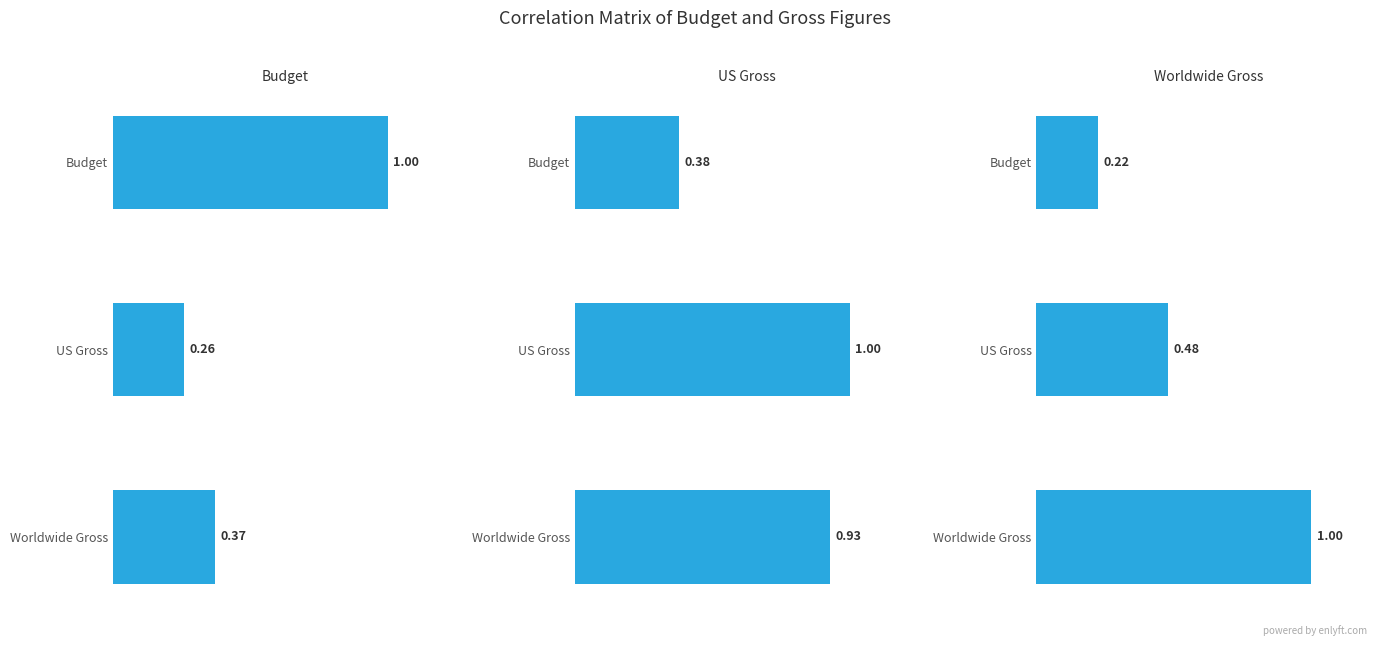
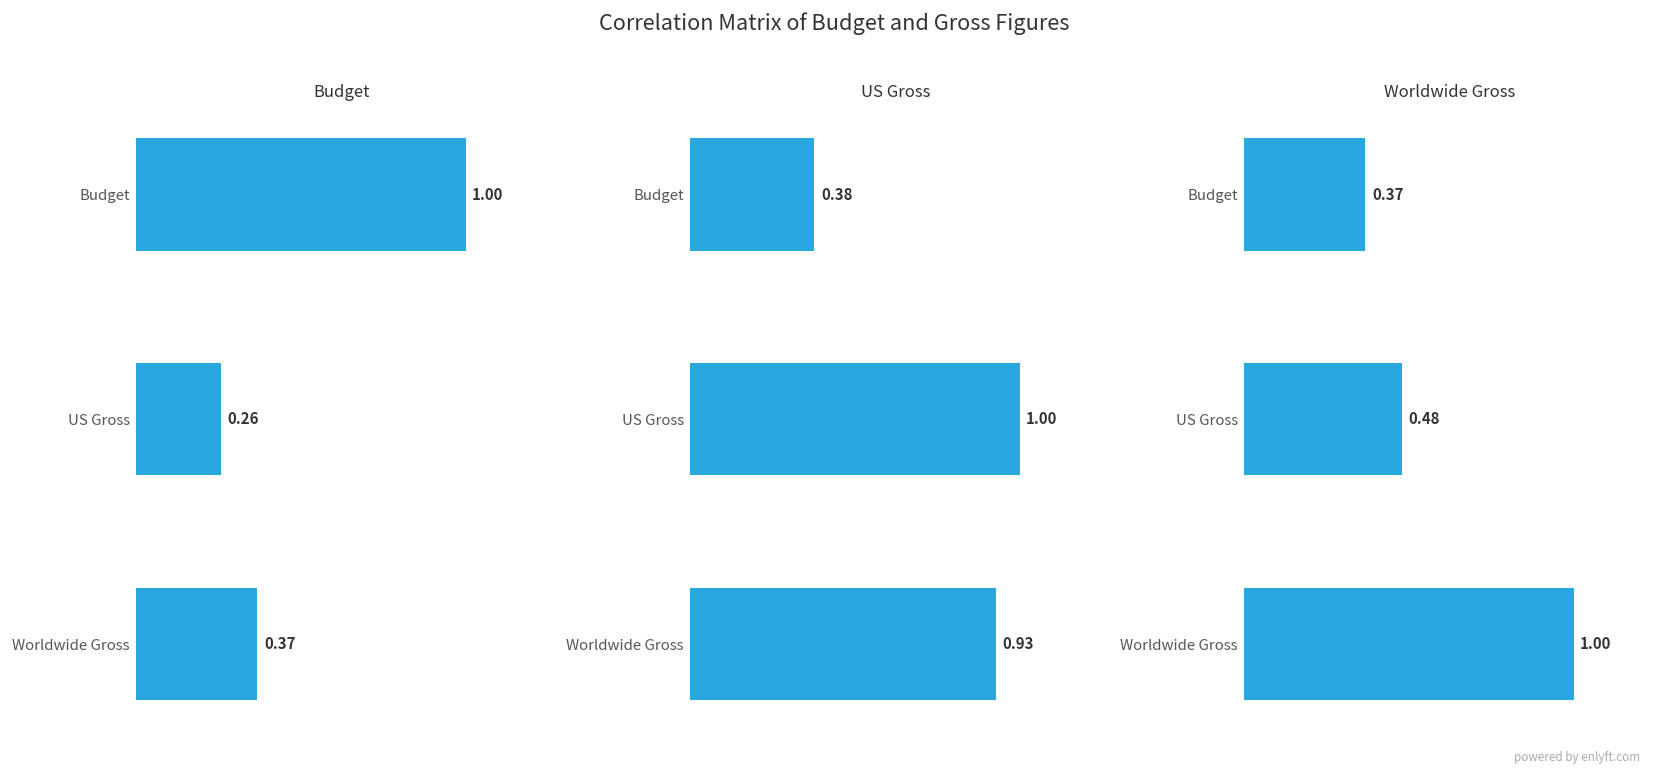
Worldwide Gross, Budget: 0.22 -> 0.37
